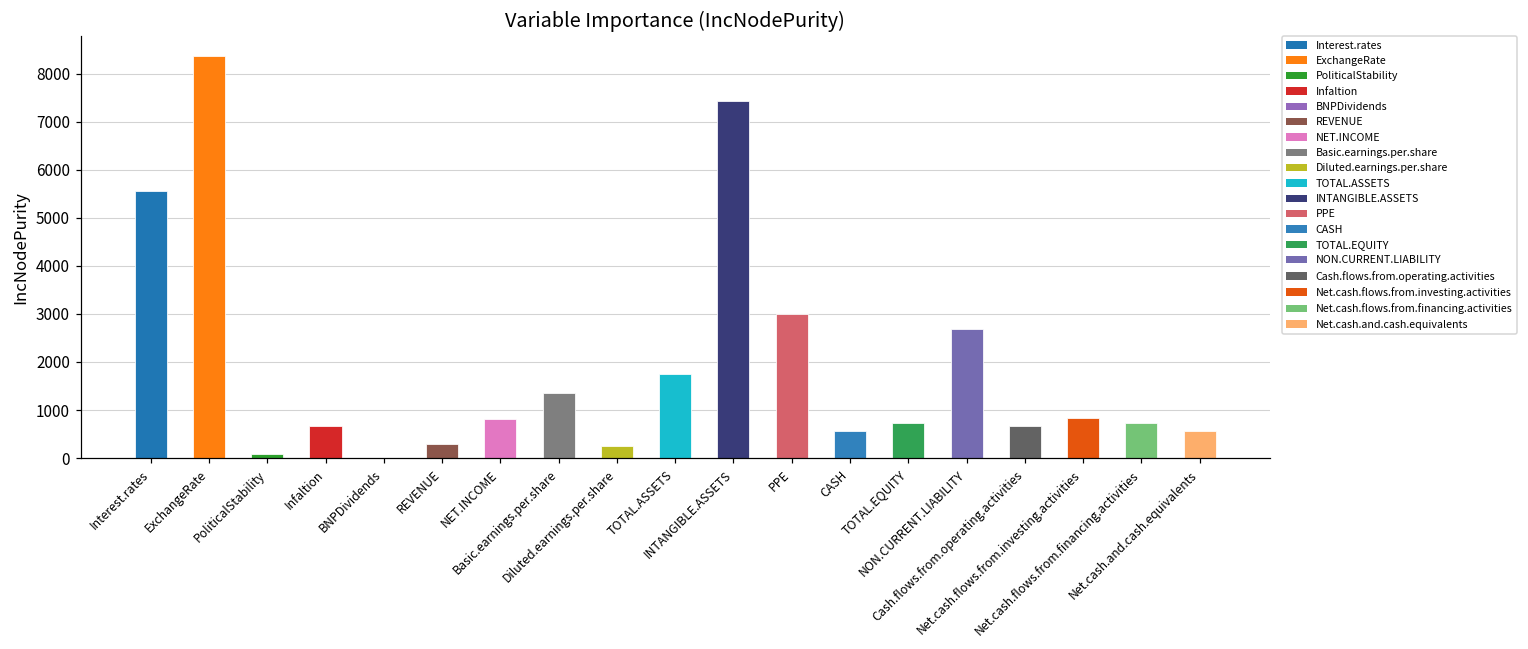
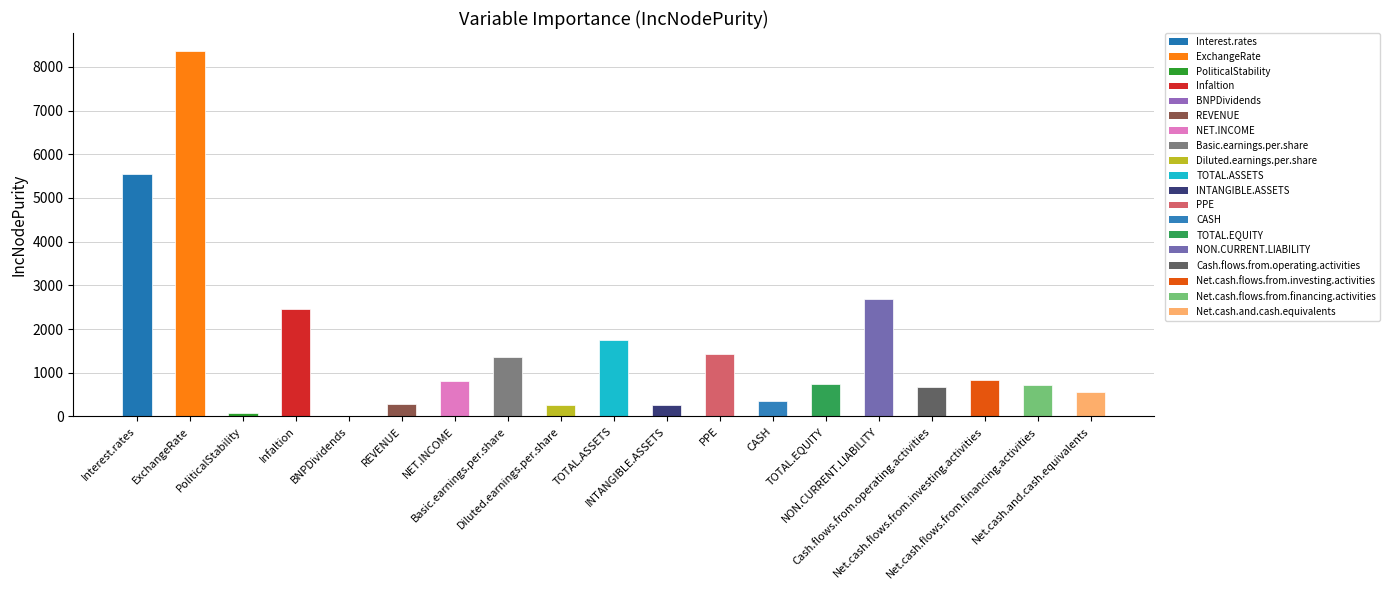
Infaltion: 700 -> 2400
INTANGIBLE.ASSETS: 7400 -> 300
PPE: 3000 -> 1400
CASH: 600 -> 400
